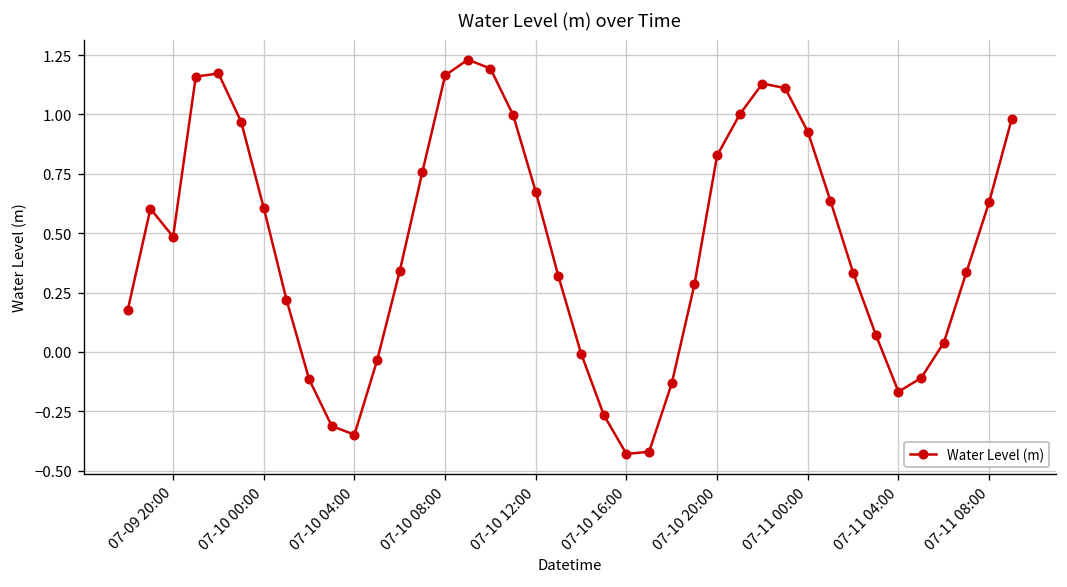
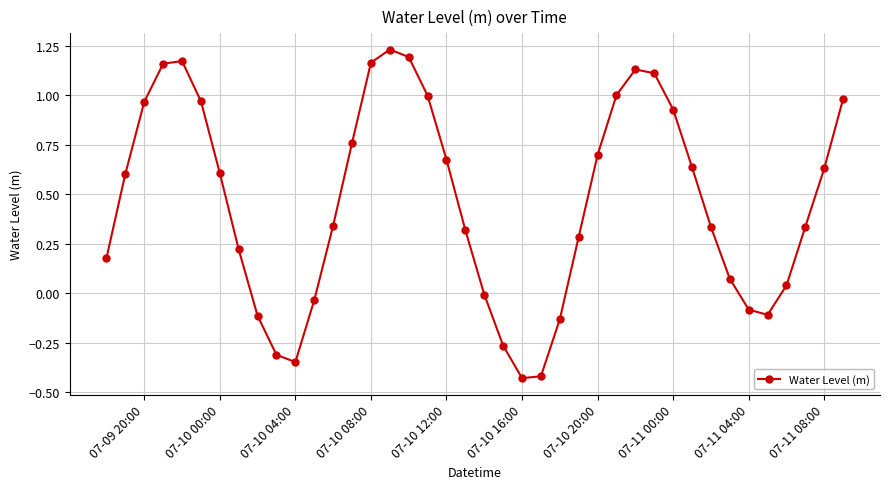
07-09 20:00: 0.49 -> 0.97
07-10 20:00: 0.83 -> 0.70
07-11 04:00: -0.17 -> -0.08
